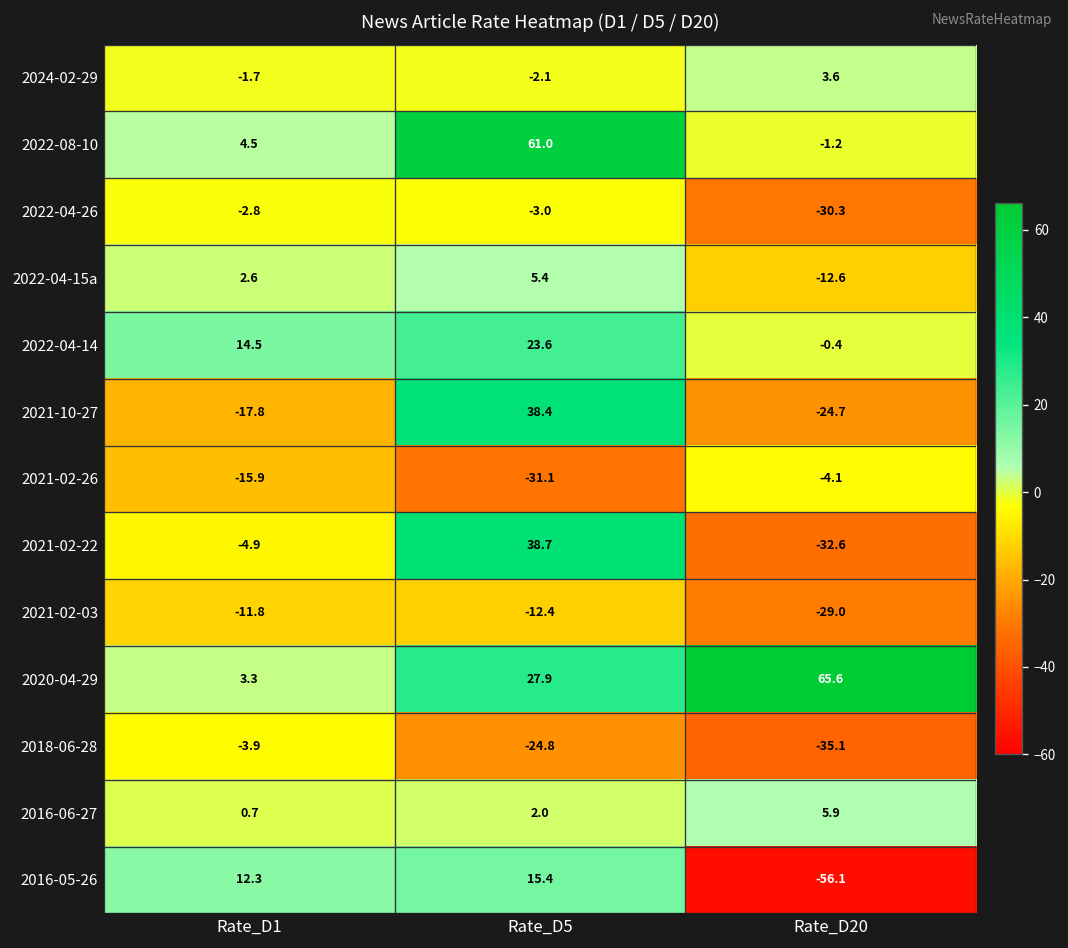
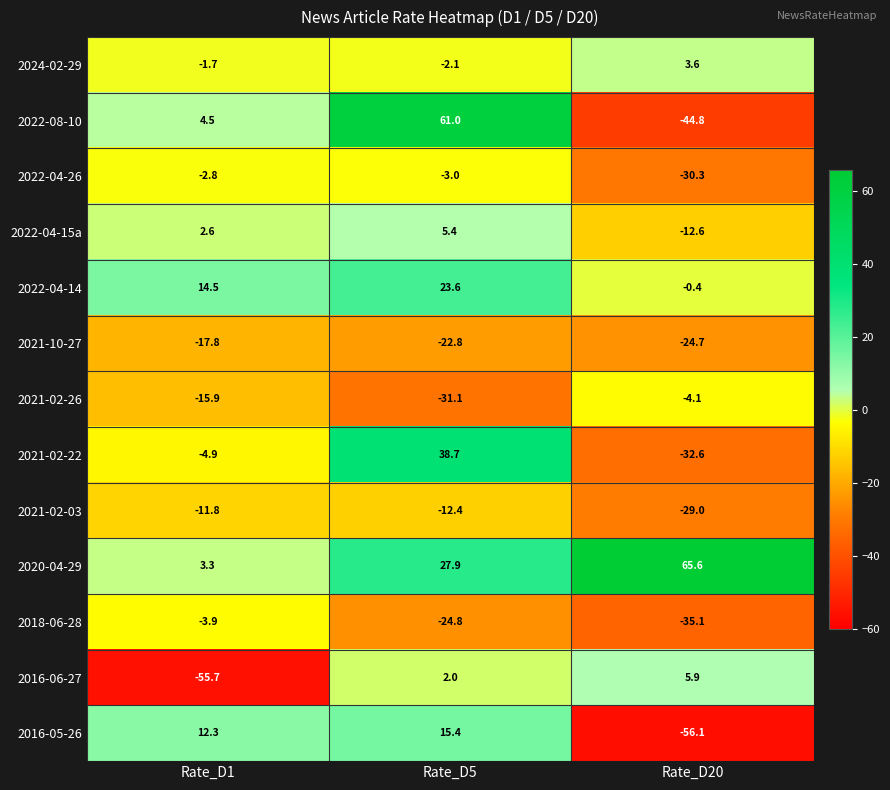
2022-08-10, Rate_D20: -1.2 -> -44.8
2021-10-27, Rate_D5: 38.4 -> -22.8
2016-06-27, Rate_D1: 0.7 -> -55.7
